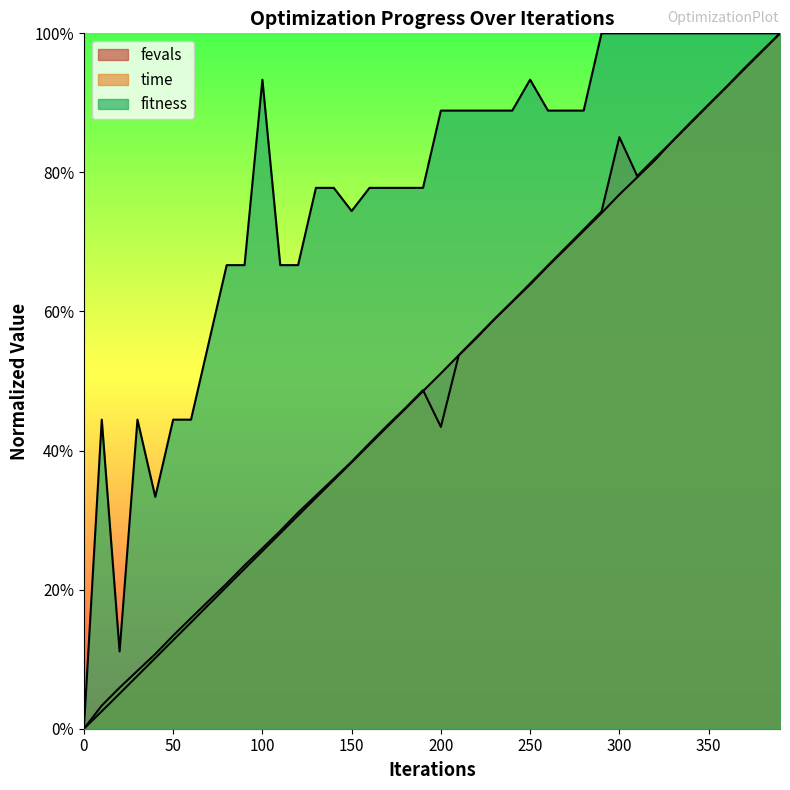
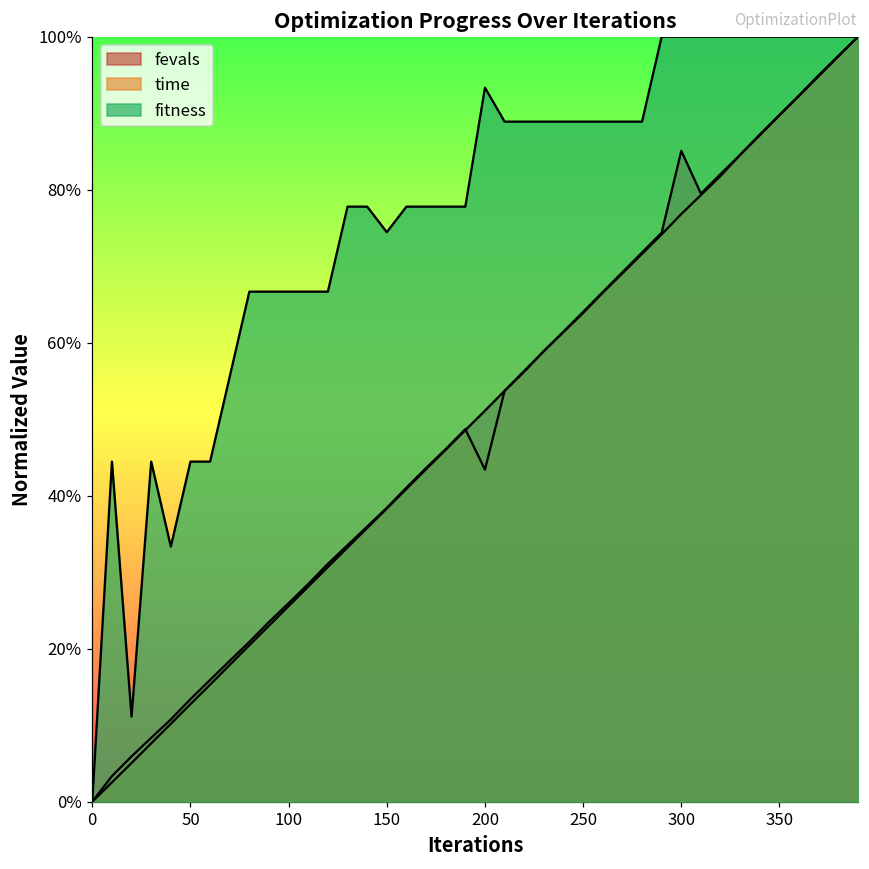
fitness, 100: 93% -> 67%
fitness, 200: 89% -> 93%
fitness, 250: 93% -> 89%
